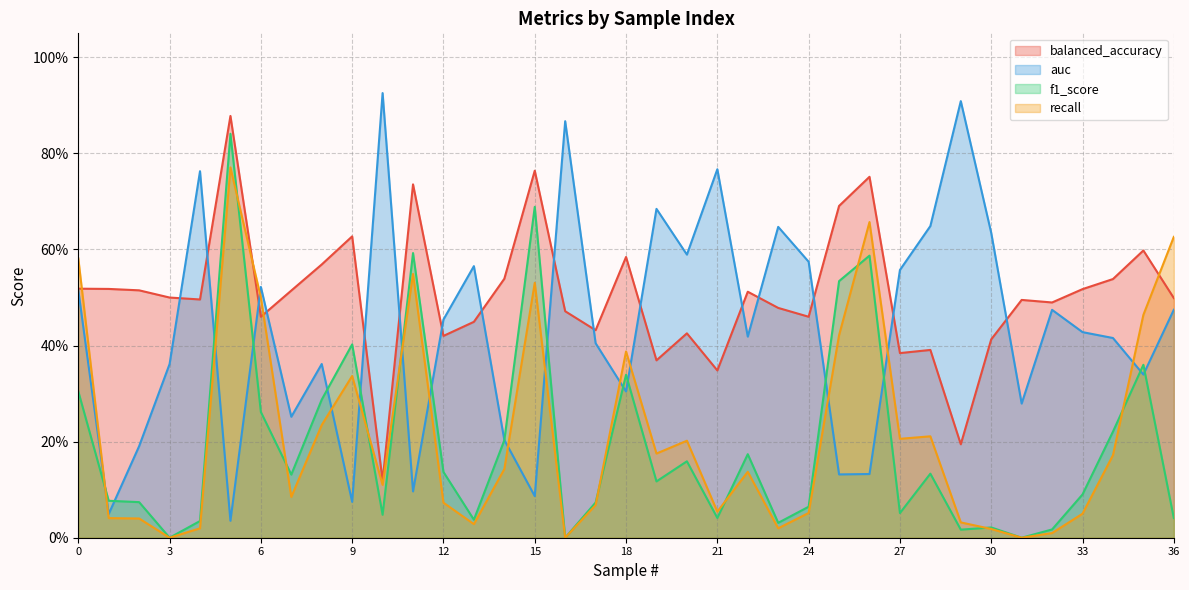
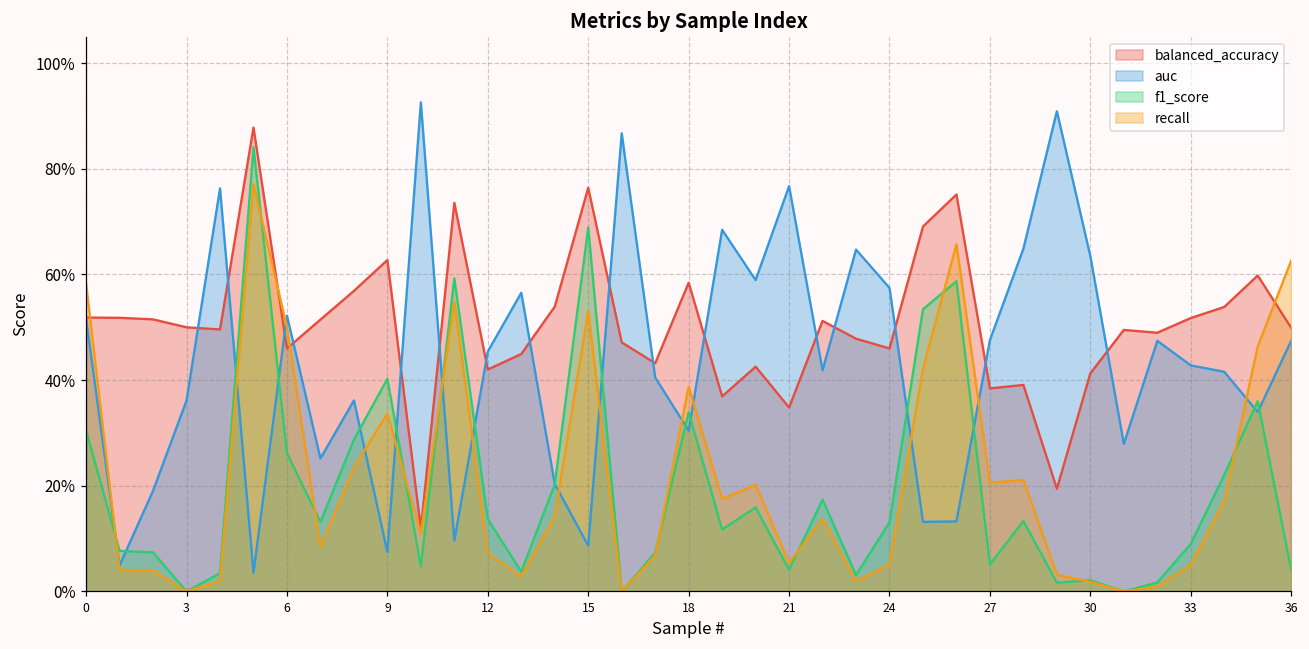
f1_score, 24: 6% -> 13%
auc, 27: 56% -> 48%
